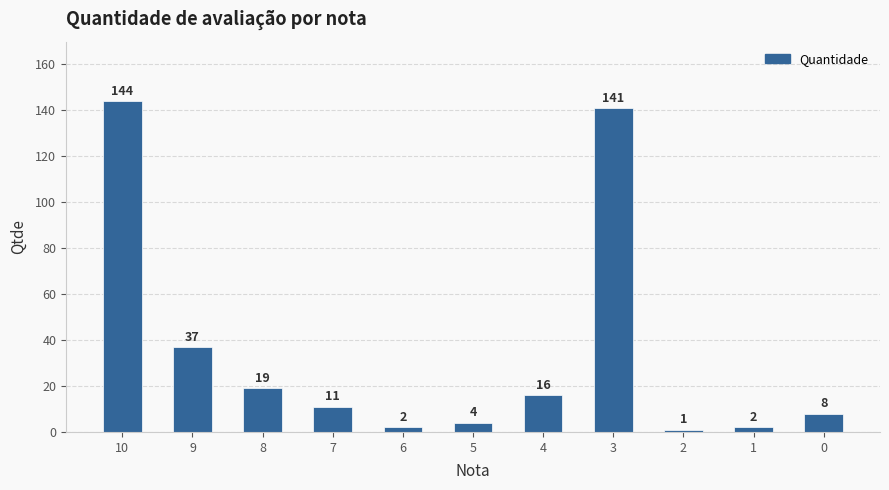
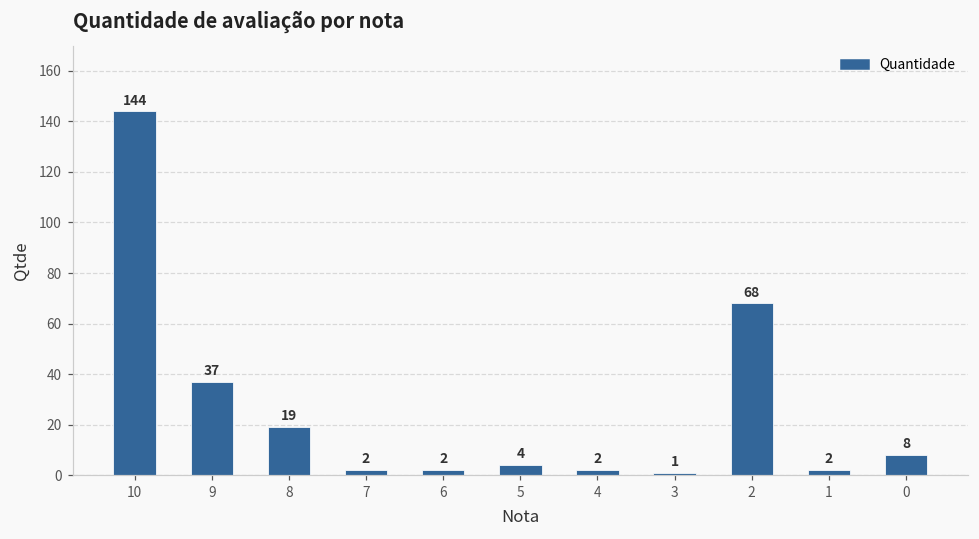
7: 11 -> 2
4: 16 -> 2
3: 141 -> 1
2: 1 -> 68
